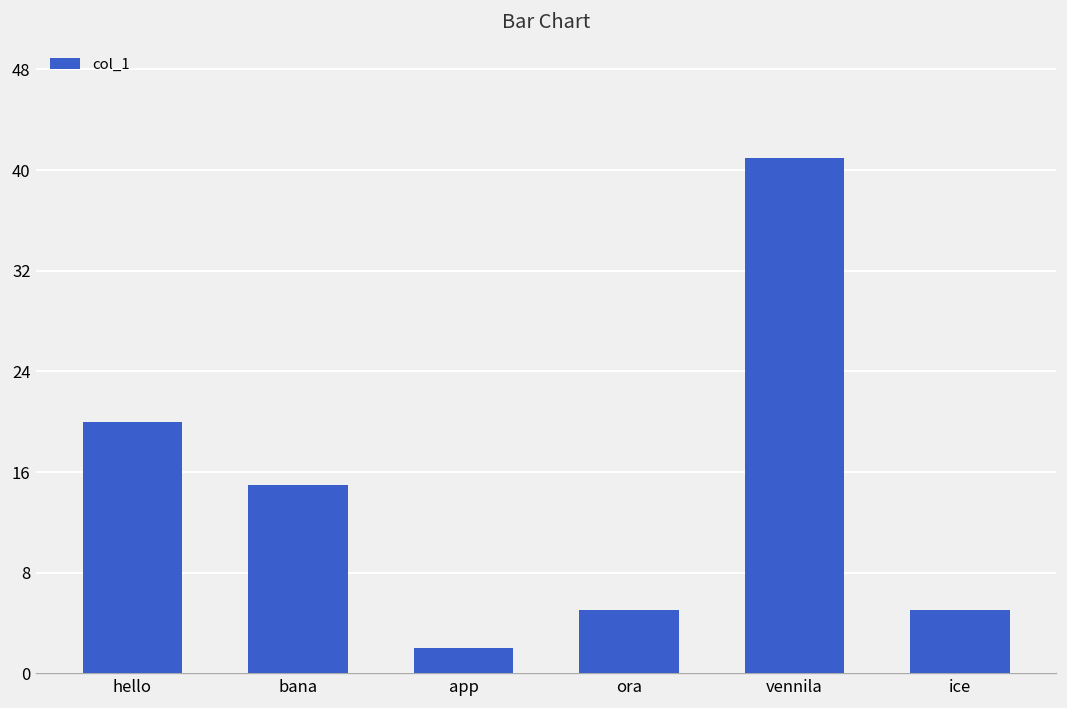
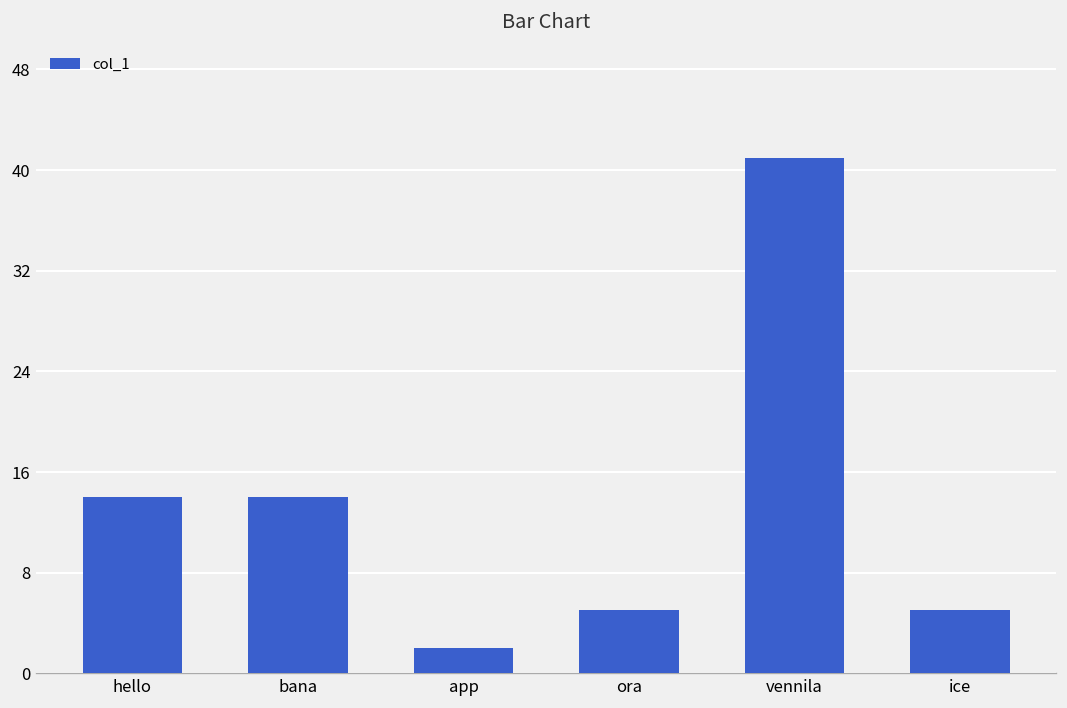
hello: 20 -> 14
bana: 15 -> 14
